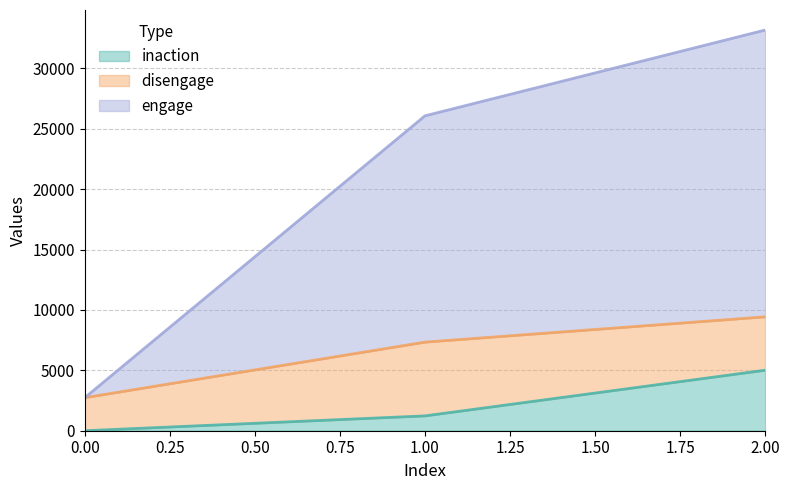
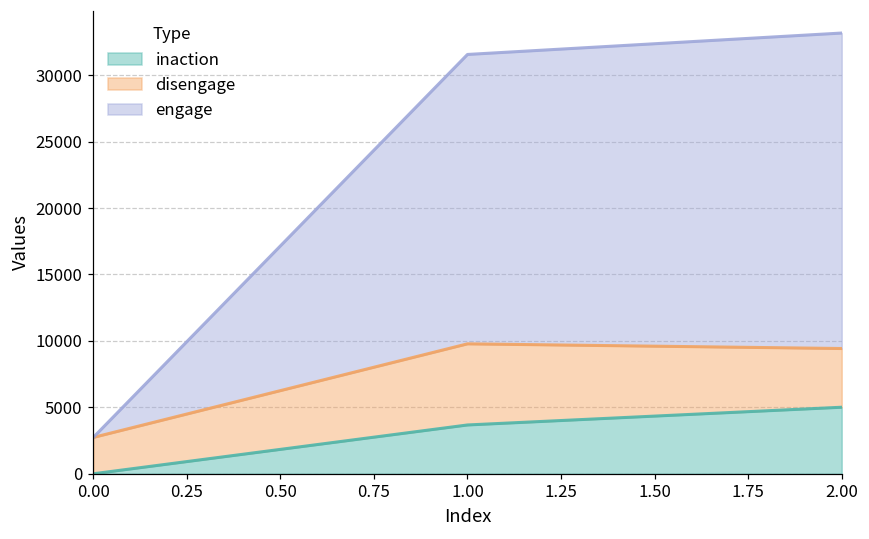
inaction, 1.00: 1200 -> 3700
engage, 1.00: 18700 -> 21800
